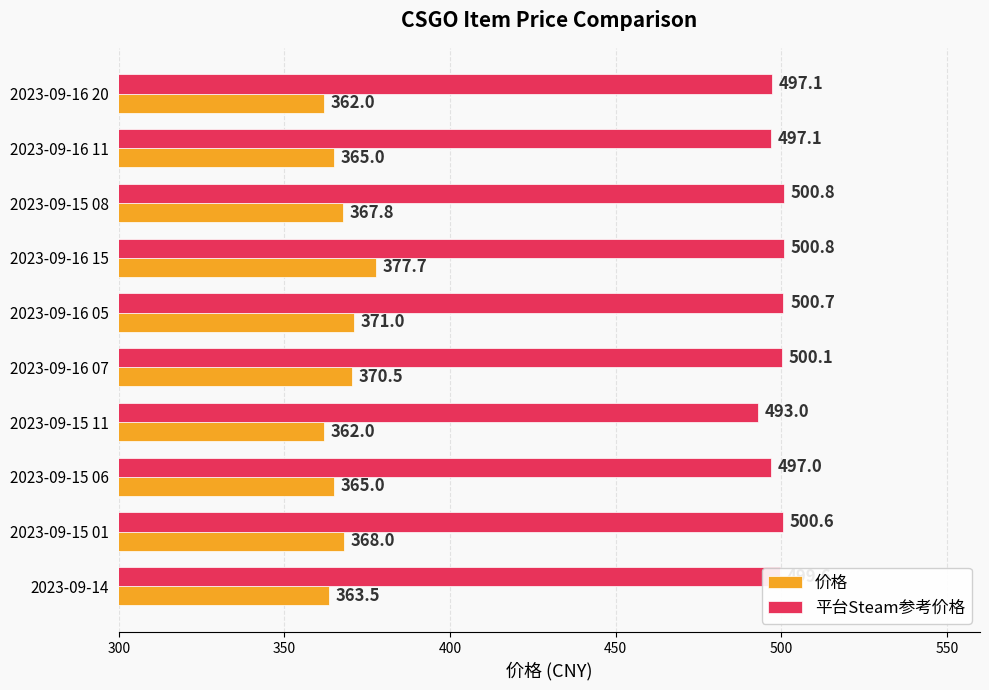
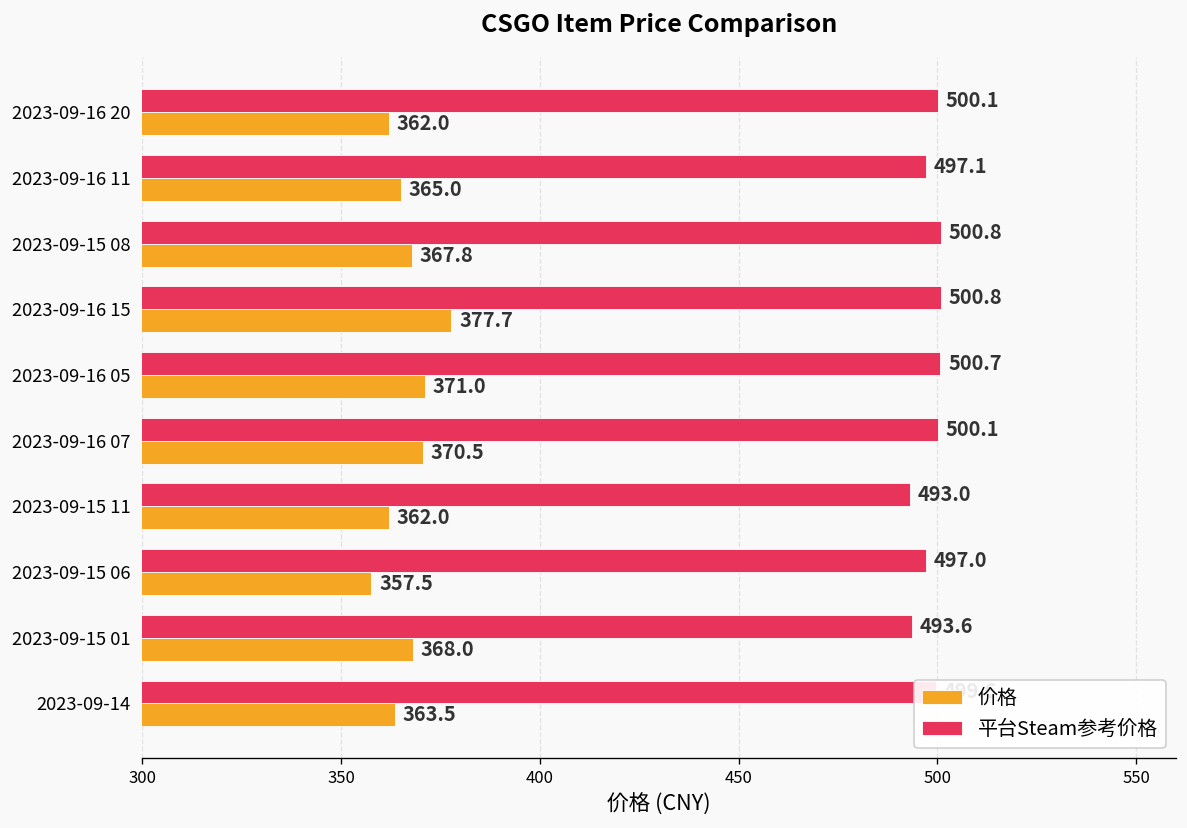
平台Steam参考价格, 2023-09-16 20: 497.1 -> 500.1
价格, 2023-09-15 06: 365.0 -> 357.5
平台Steam参考价格, 2023-09-15 01: 500.6 -> 493.6
